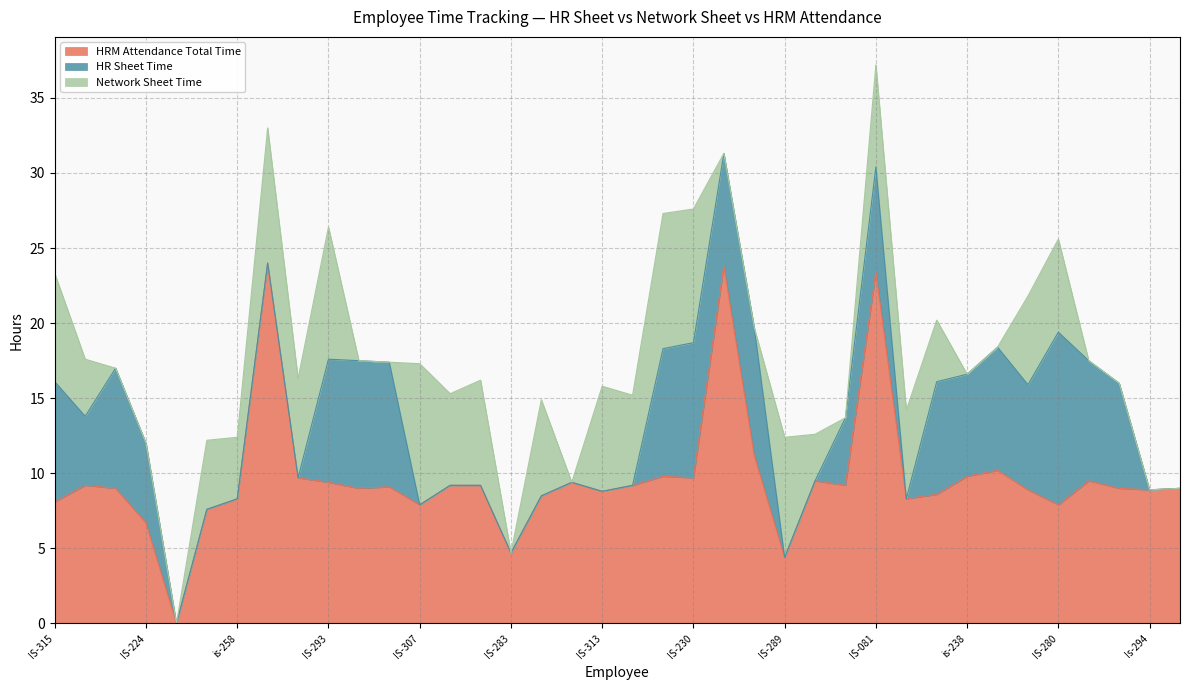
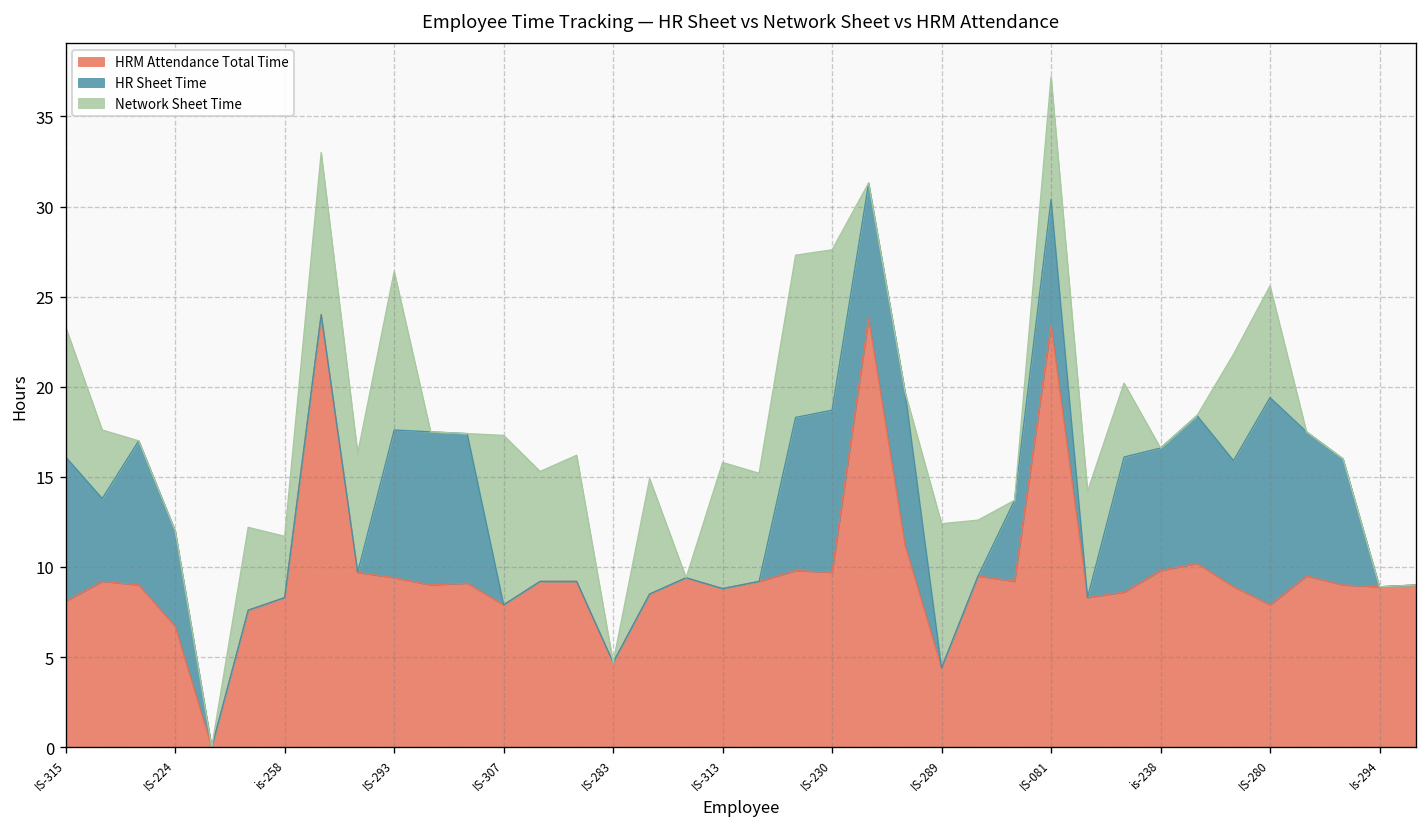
Network Sheet Time, is-258: 4.1 -> 3.4
